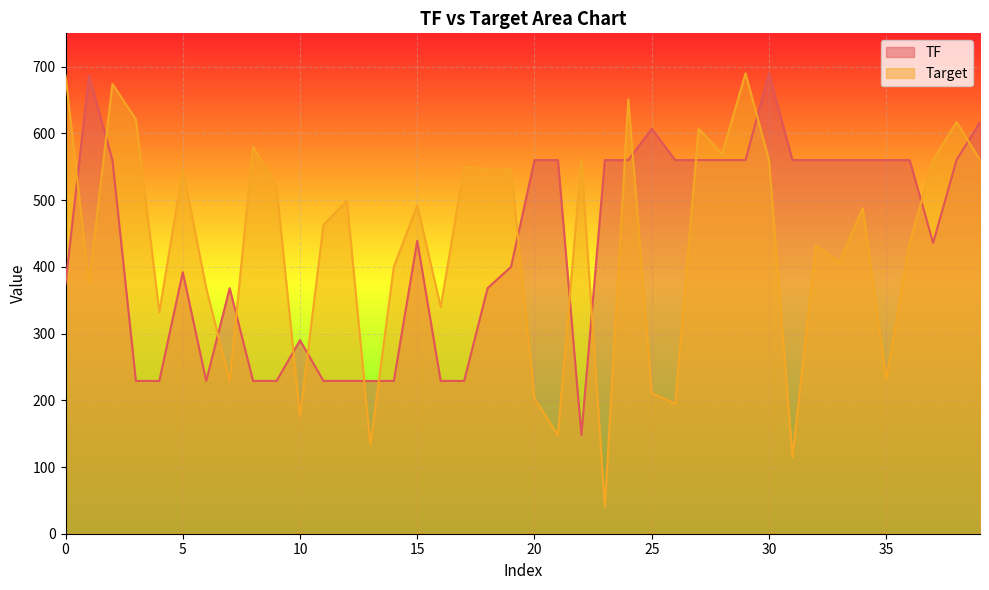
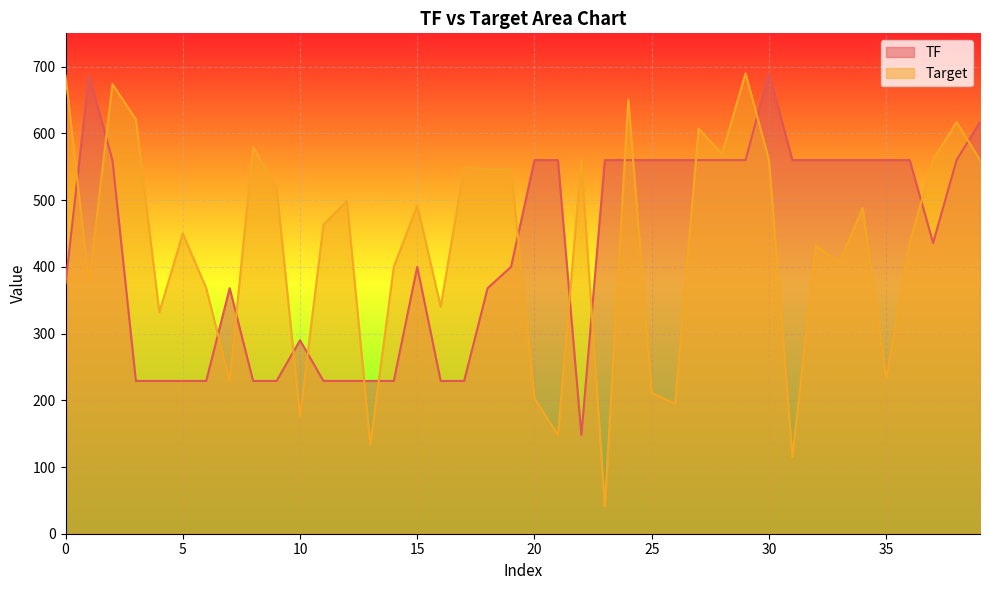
TF, 5: 390 -> 230
Target, 5: 550 -> 450
TF, 15: 440 -> 400
TF, 25: 610 -> 560
